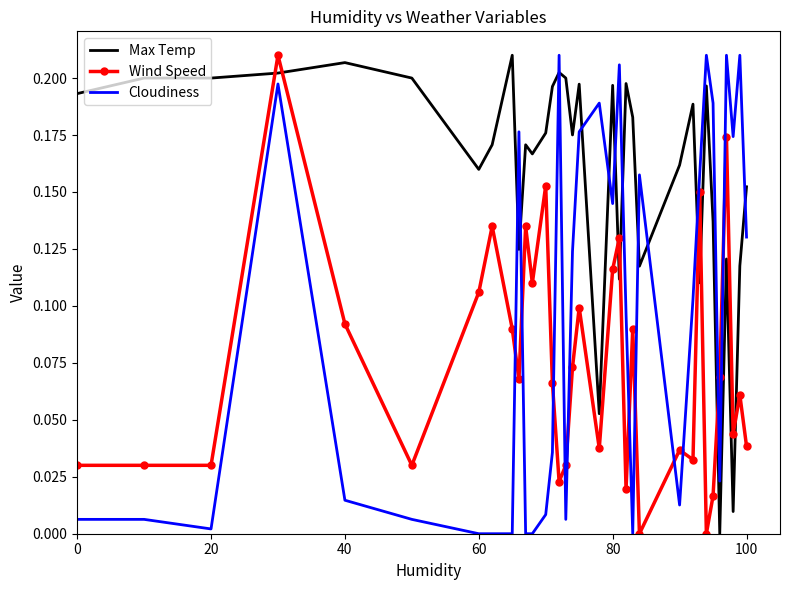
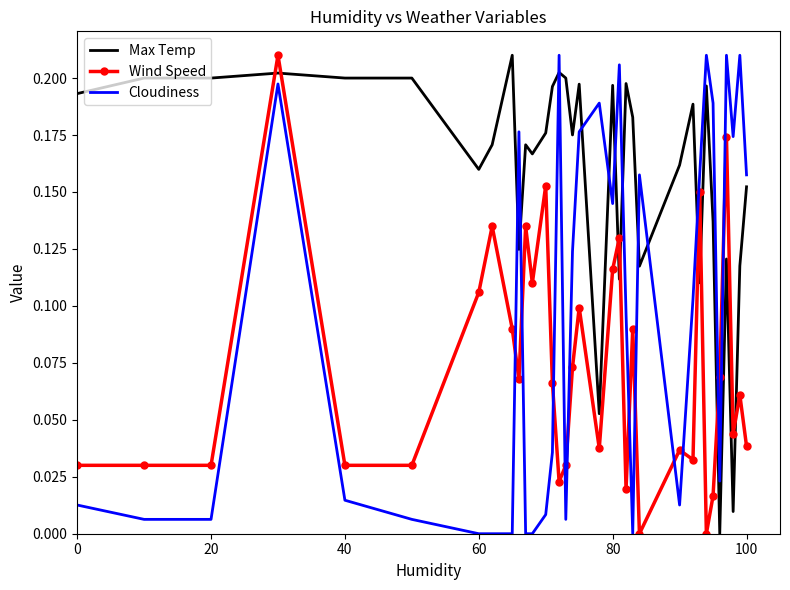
Cloudiness, 0: 0.006 -> 0.013
Cloudiness, 20: 0.002 -> 0.006
Max Temp, 40: 0.207 -> 0.200
Wind Speed, 40: 0.092 -> 0.030
Cloudiness, 100: 0.130 -> 0.158
